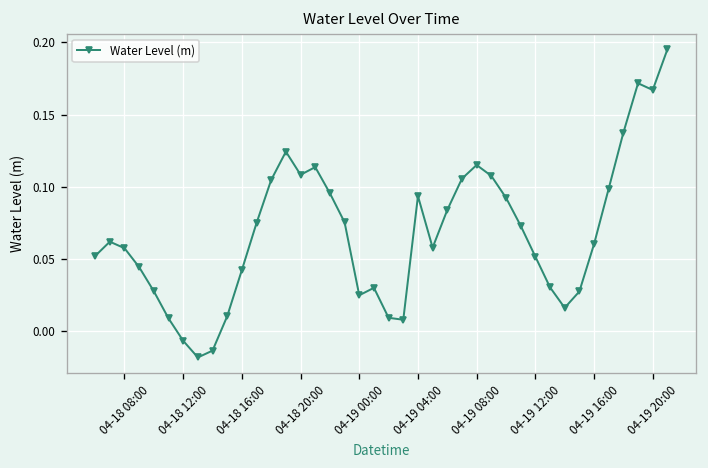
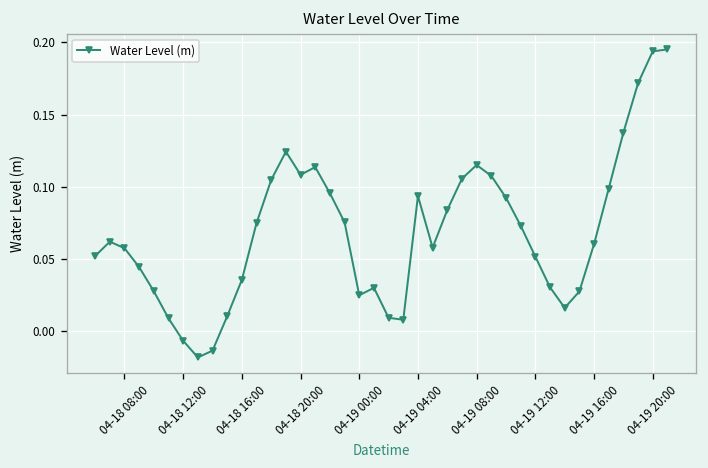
04-18 16:00: 0.042 -> 0.035
04-19 20:00: 0.167 -> 0.194
